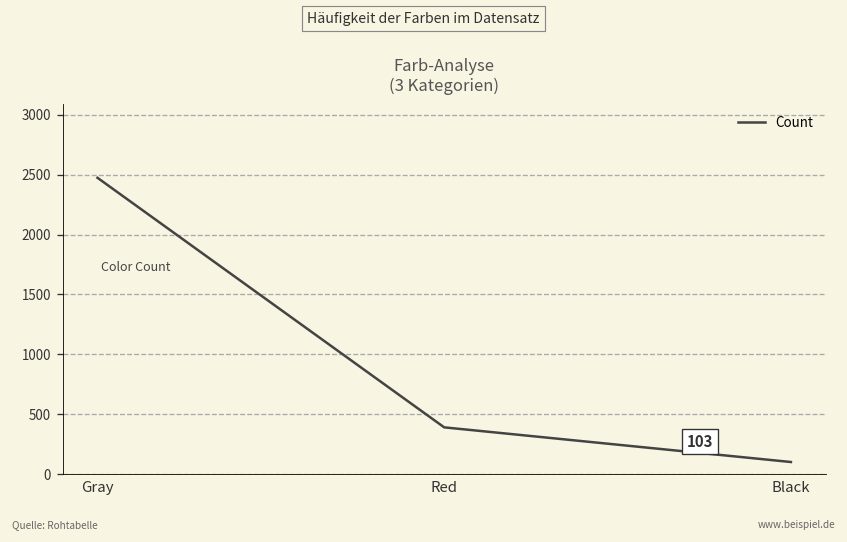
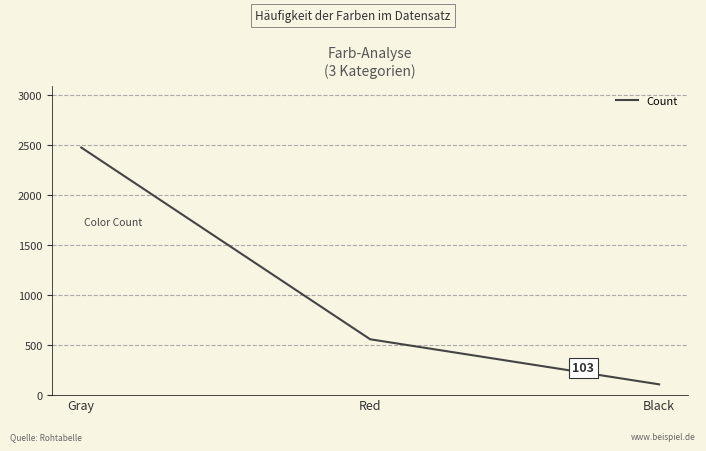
Red: 400 -> 600
